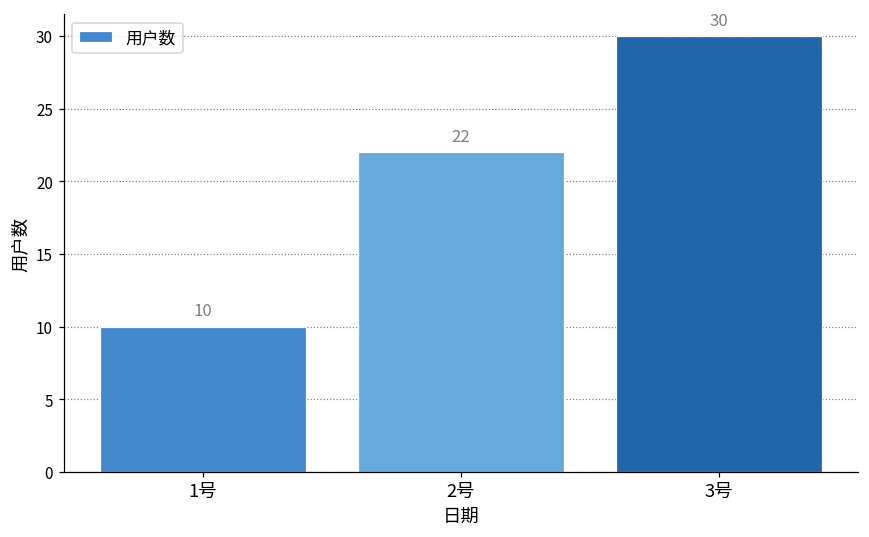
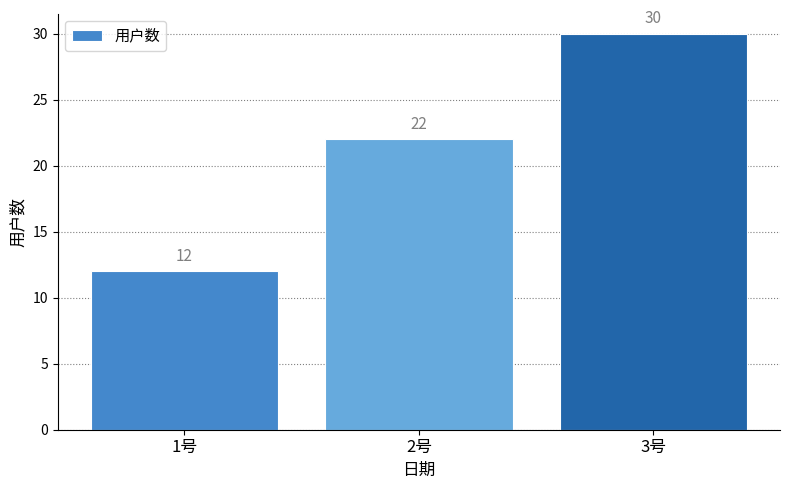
1号: 10 -> 12
